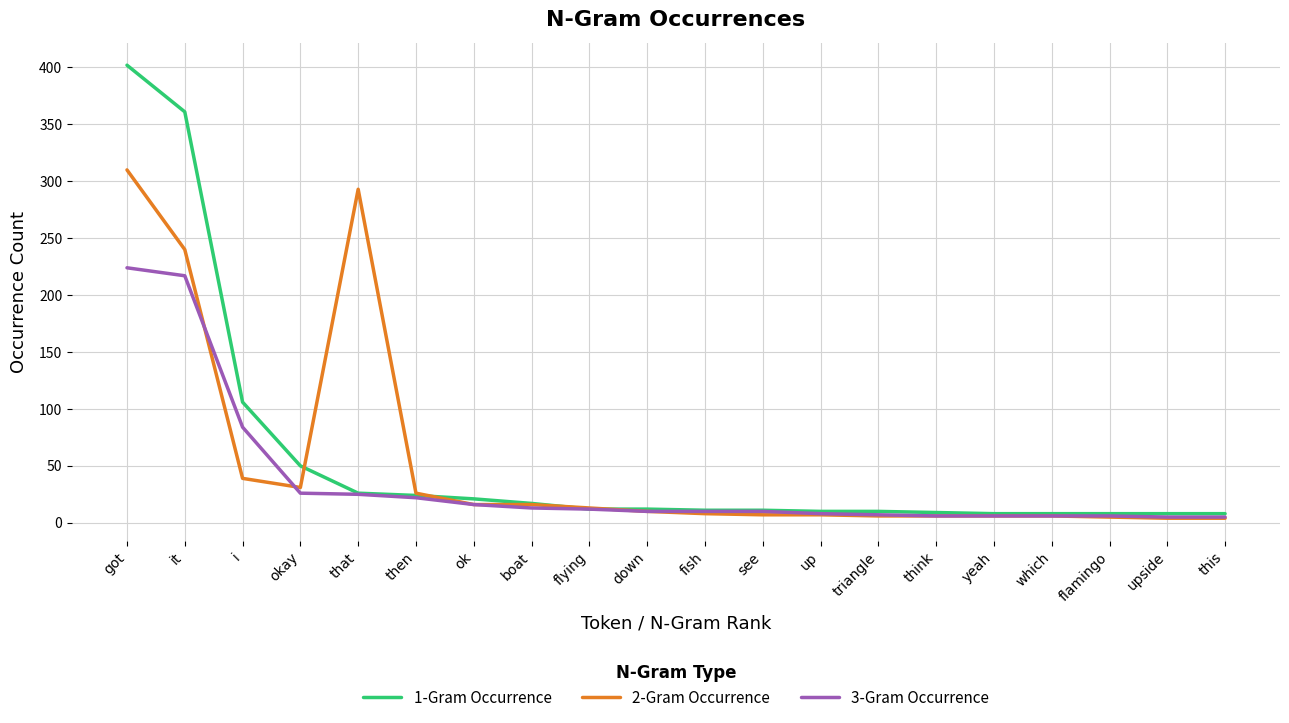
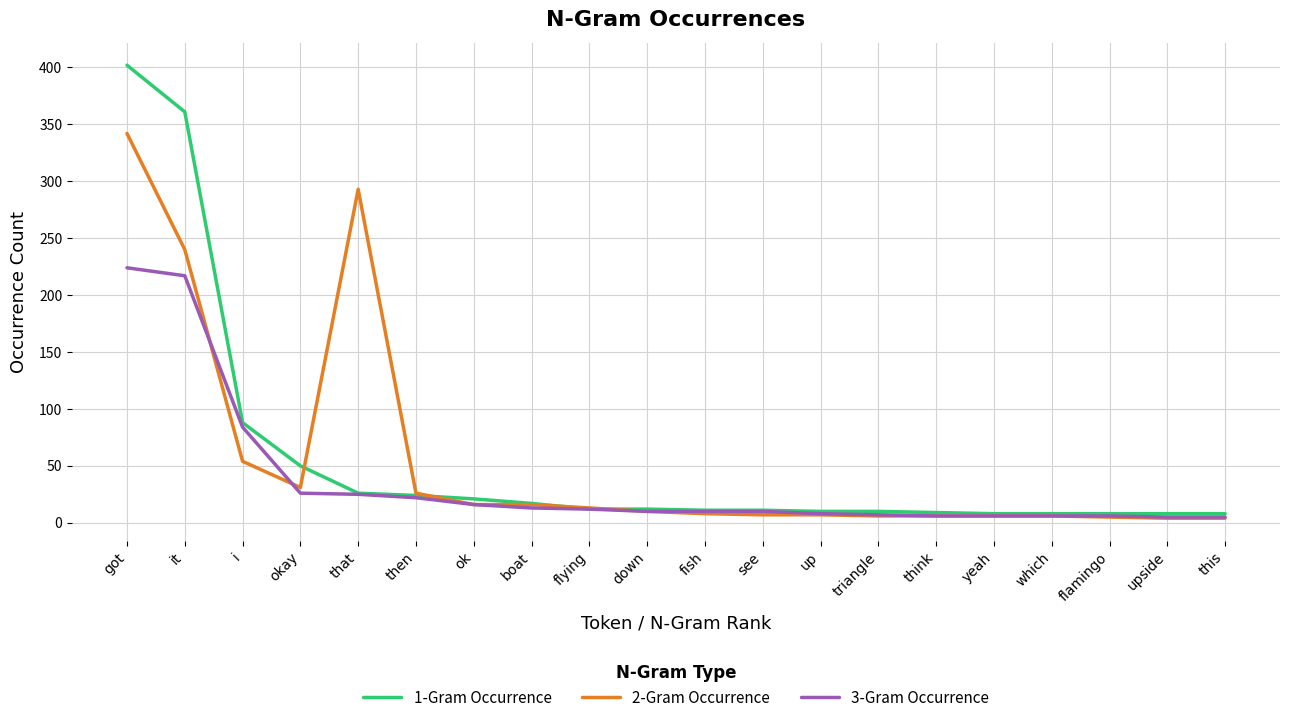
2-Gram Occurrence, got: 310 -> 342
1-Gram Occurrence, i: 106 -> 88
2-Gram Occurrence, i: 39 -> 54
